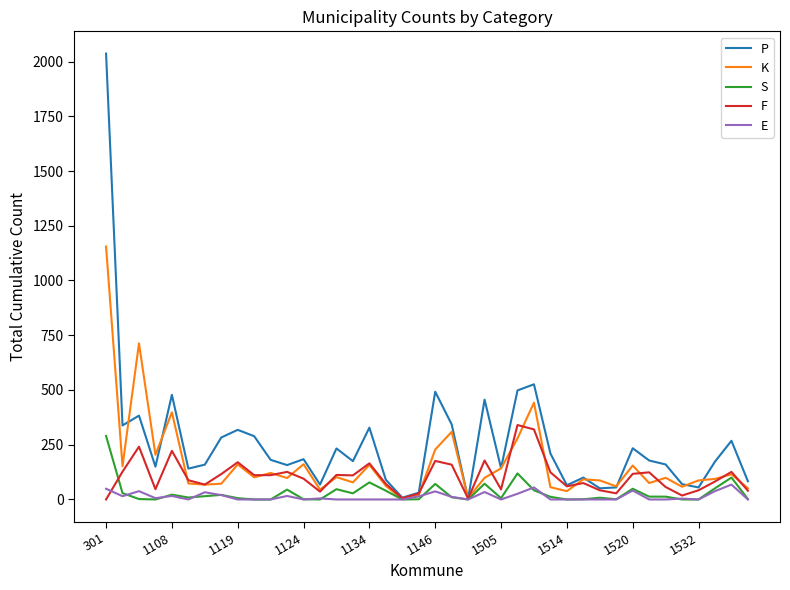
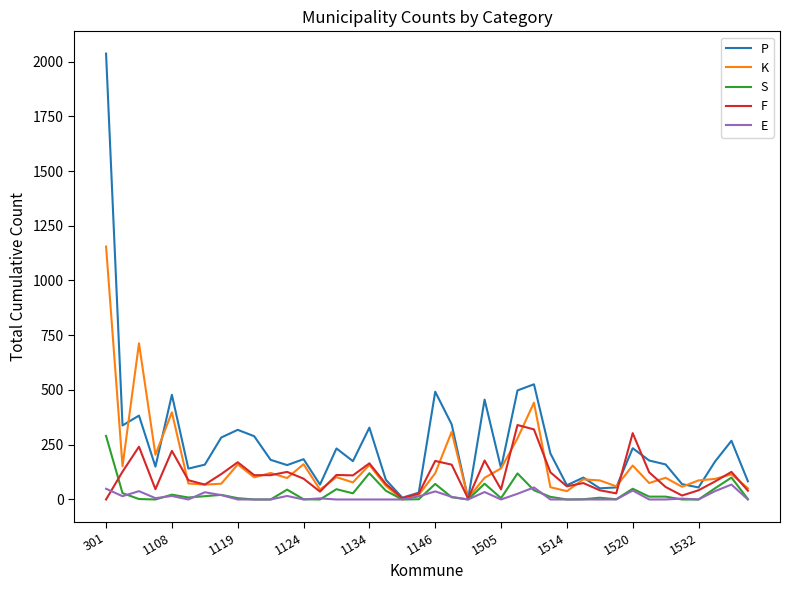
S, 1134: 80 -> 120
K, 1146: 230 -> 120
F, 1520: 120 -> 300
